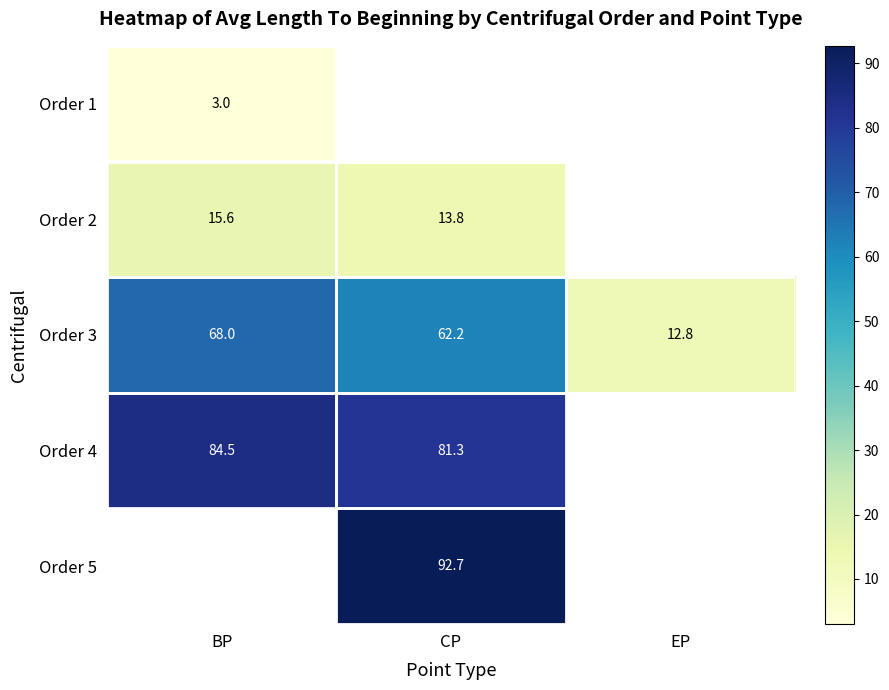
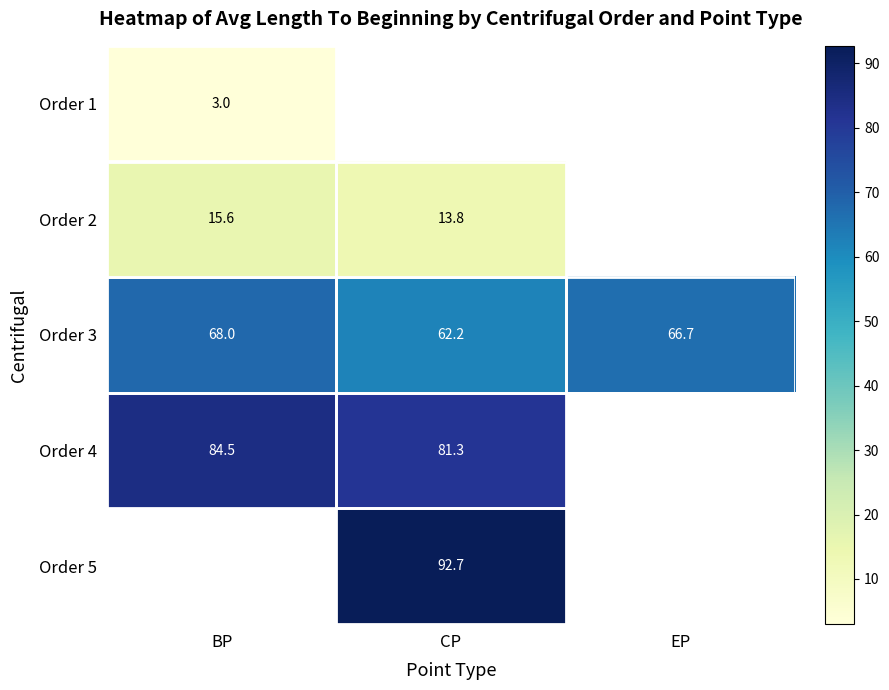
Order 3, EP: 12.8 -> 66.7
